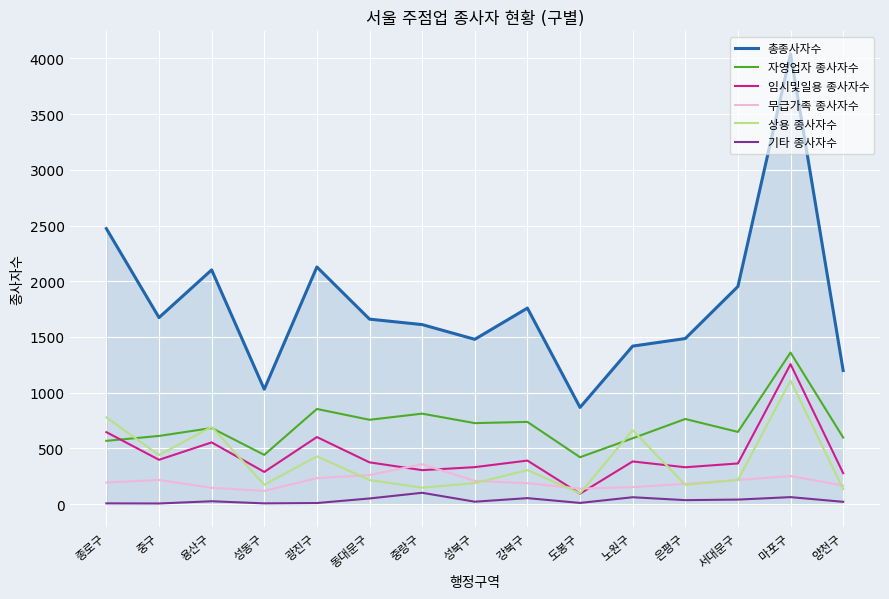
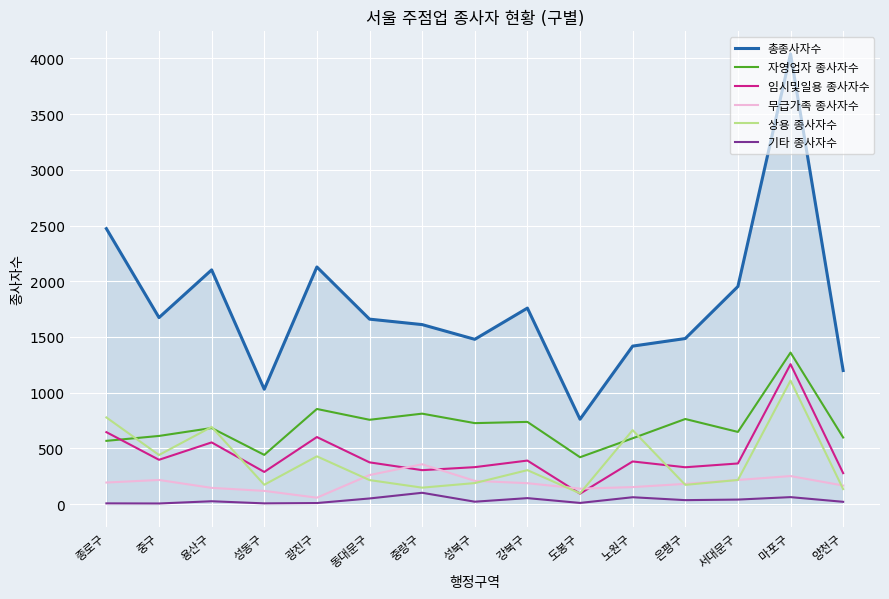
무급가족 종사자수, 광진구: 230 -> 60
총종사자수, 도봉구: 870 -> 760
